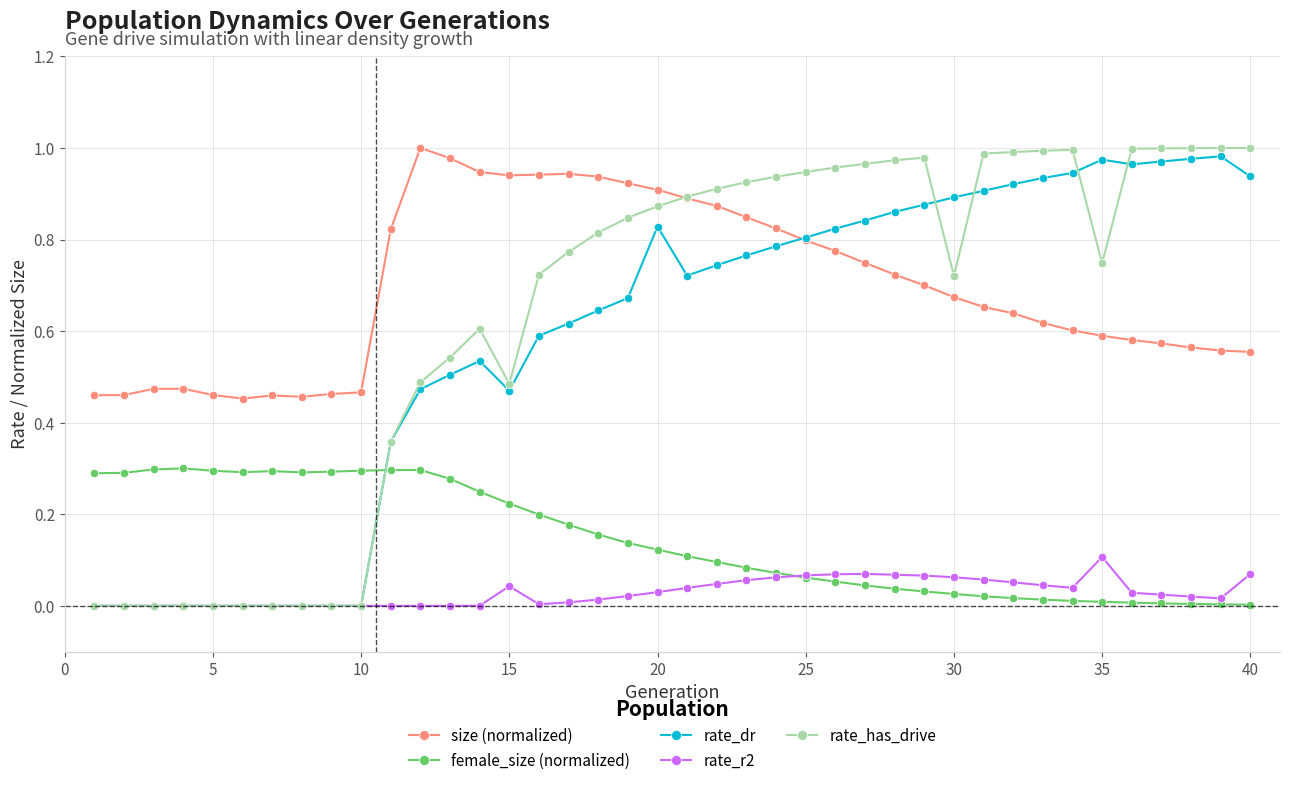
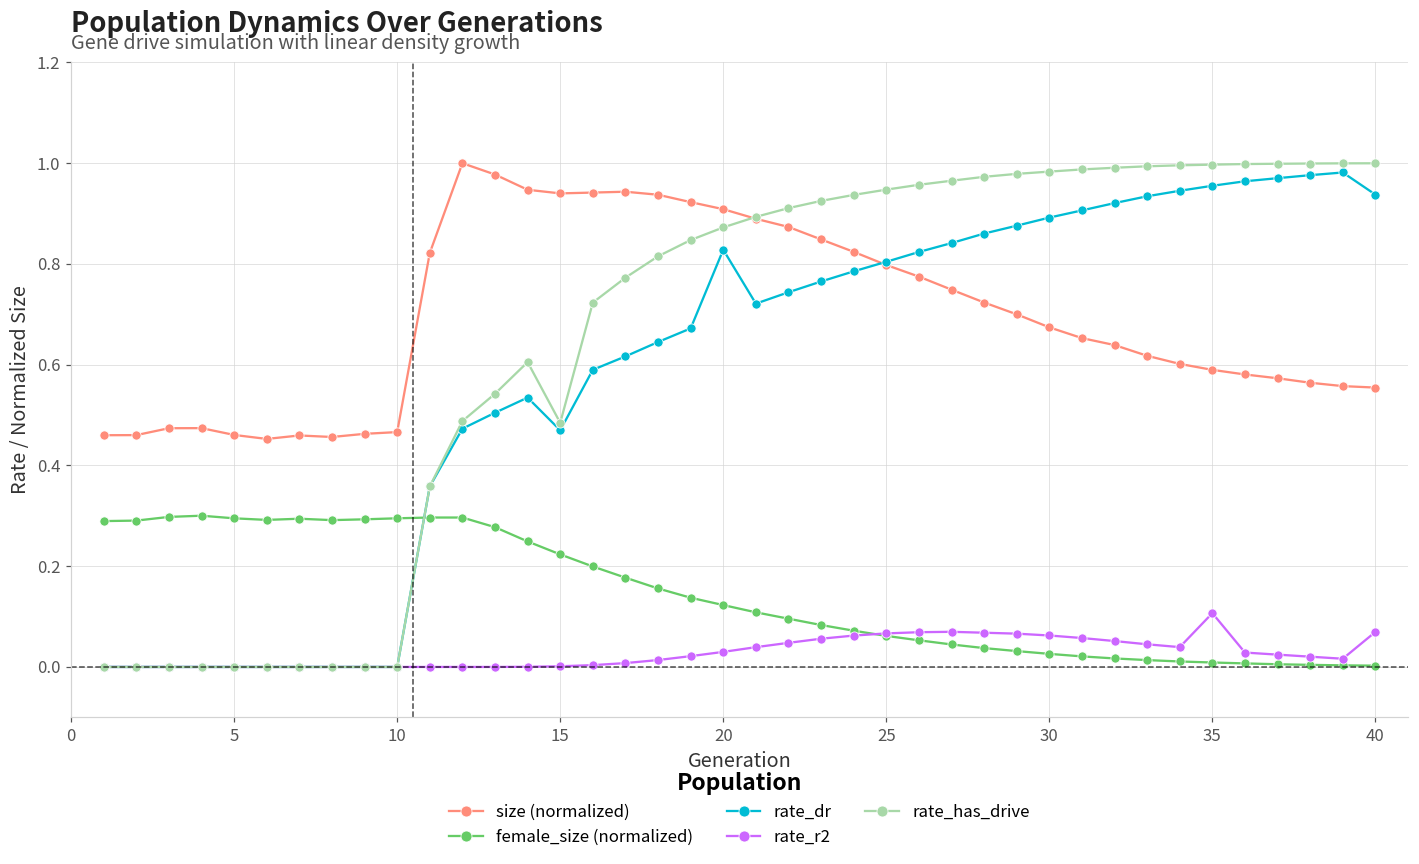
rate_r2, 15: 0.04 -> 0.00
rate_has_drive, 30: 0.72 -> 0.98
rate_dr, 35: 0.97 -> 0.96
rate_has_drive, 35: 0.75 -> 1.00
